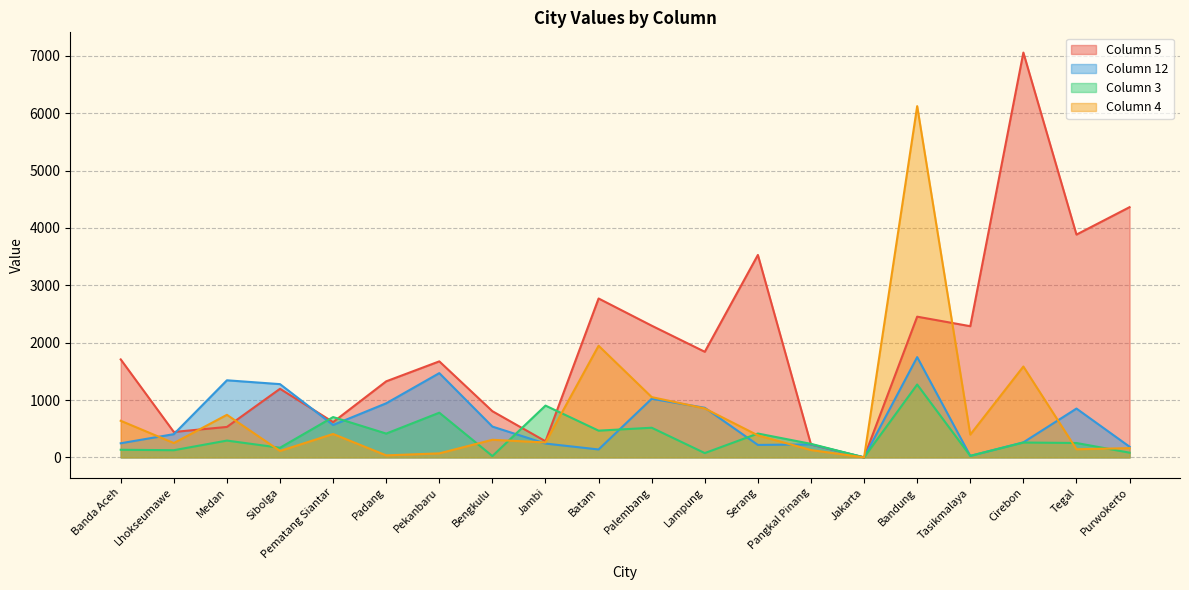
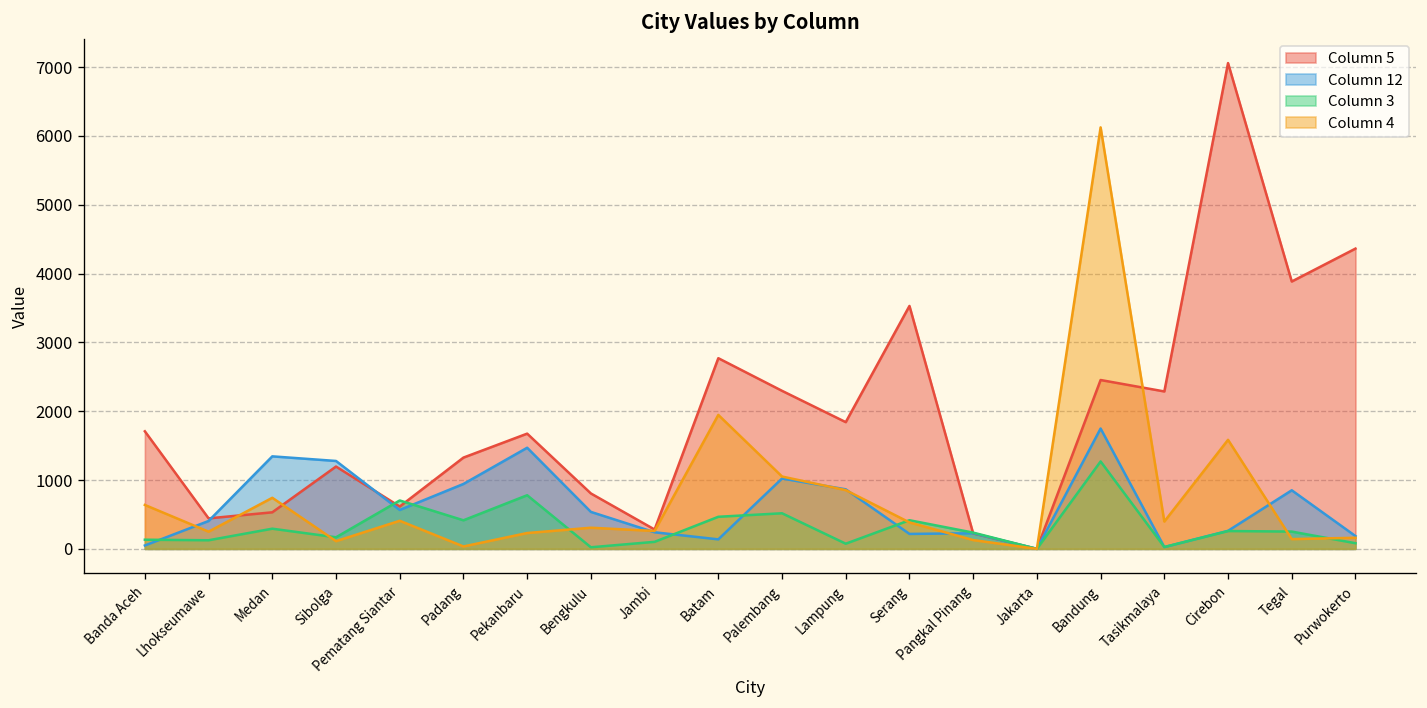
Column 12, Banda Aceh: 200 -> 0
Column 4, Pekanbaru: 100 -> 200
Column 3, Jambi: 900 -> 100
